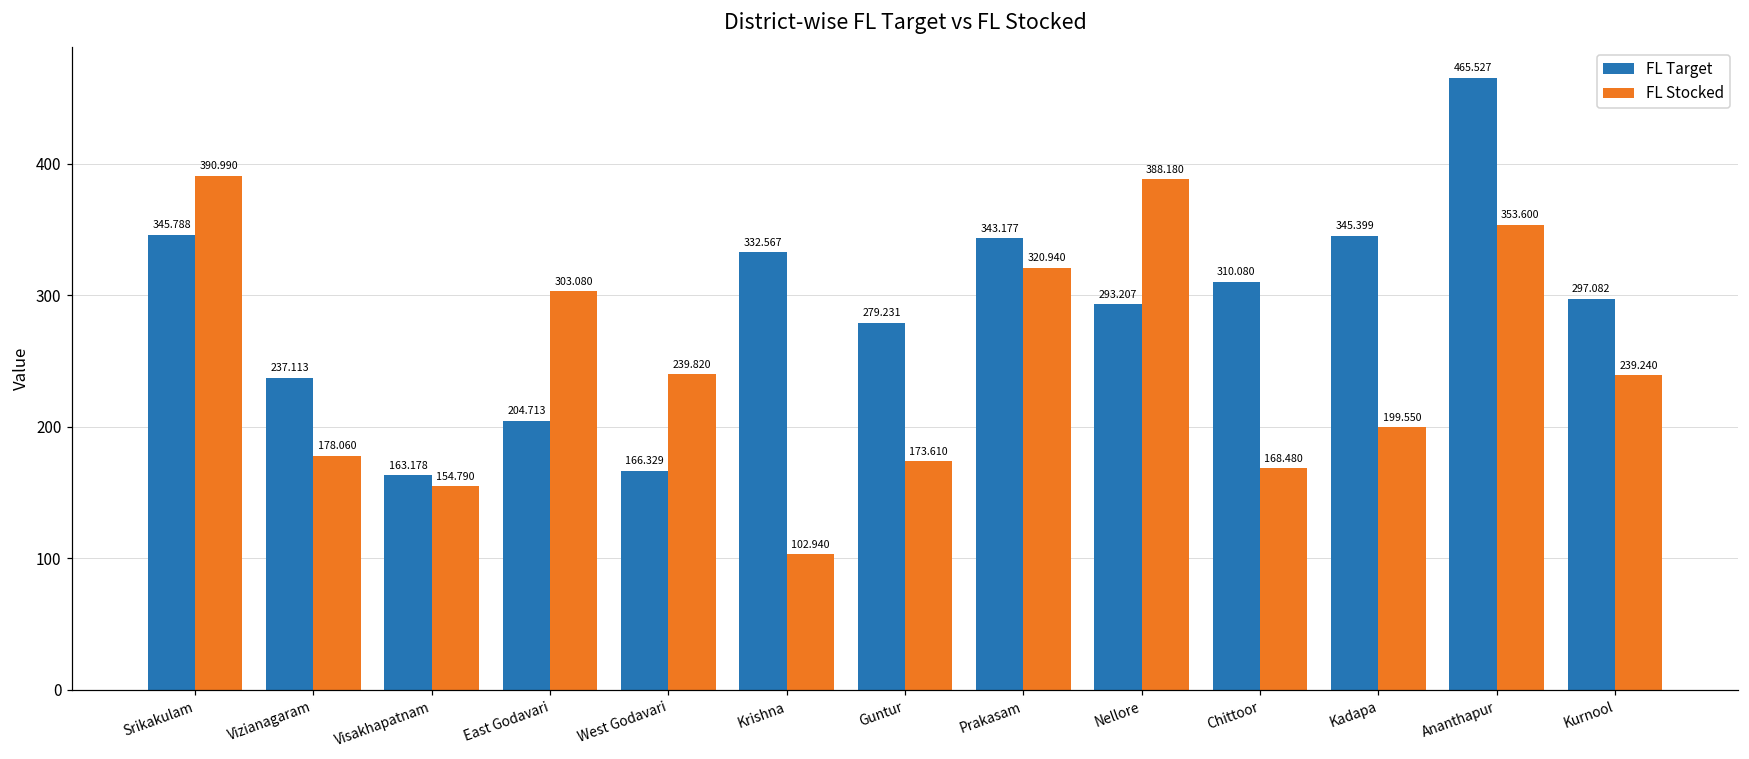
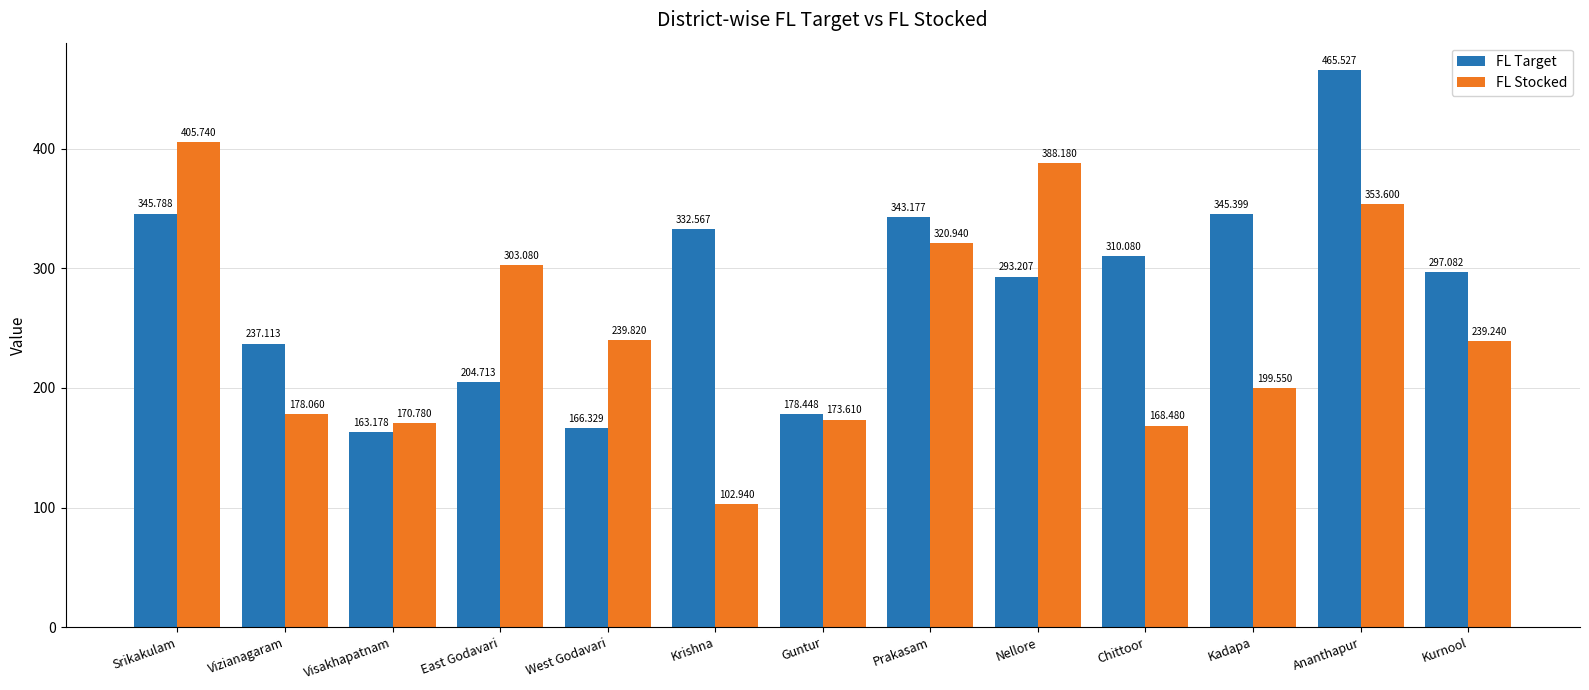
FL Stocked, Srikakulam: 390.990 -> 405.740
FL Stocked, Visakhapatnam: 154.790 -> 170.780
FL Target, Guntur: 279.231 -> 178.448
